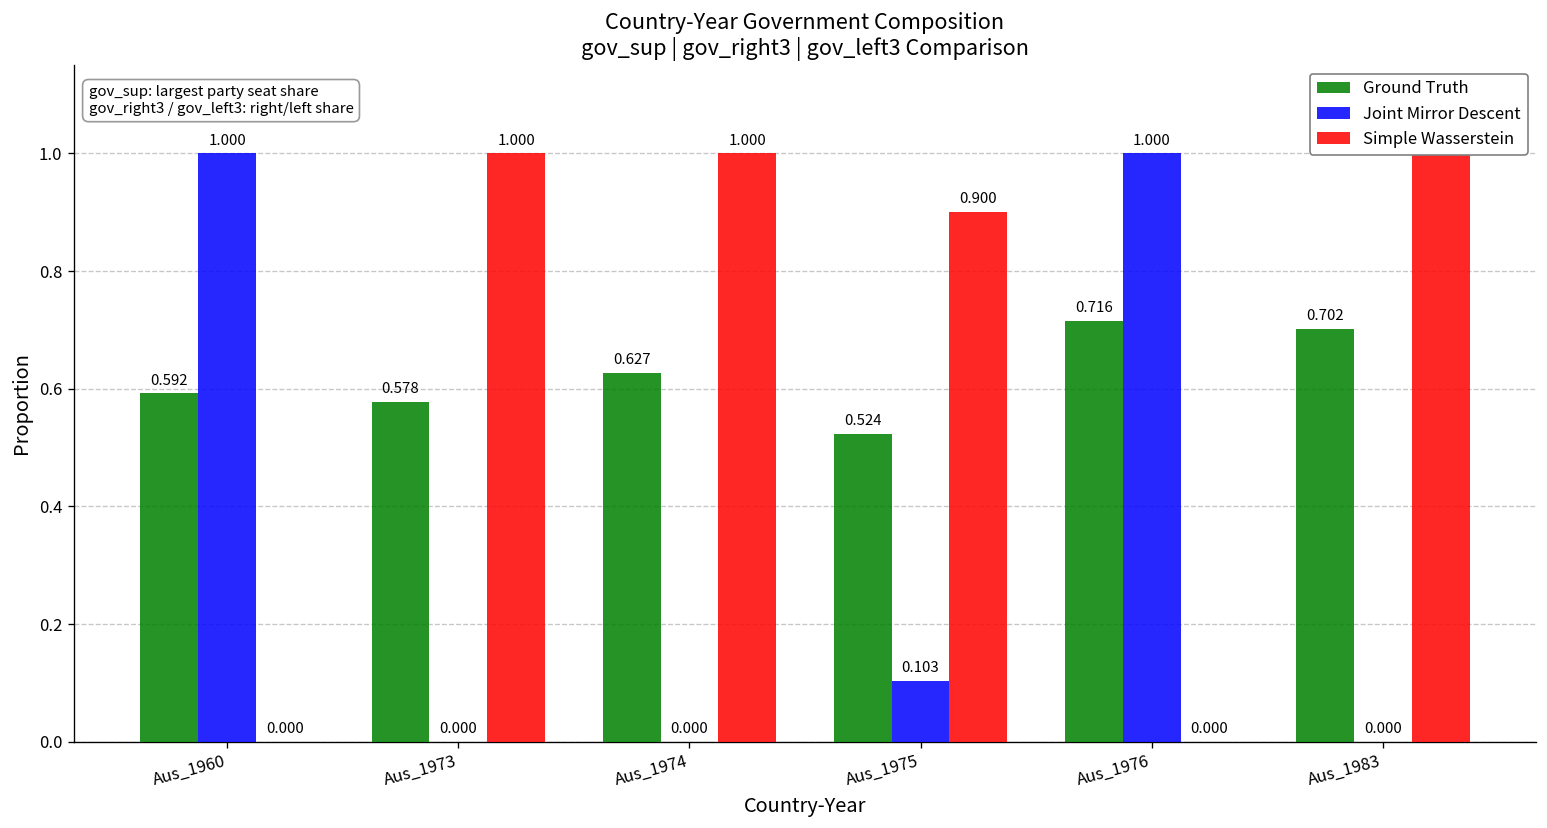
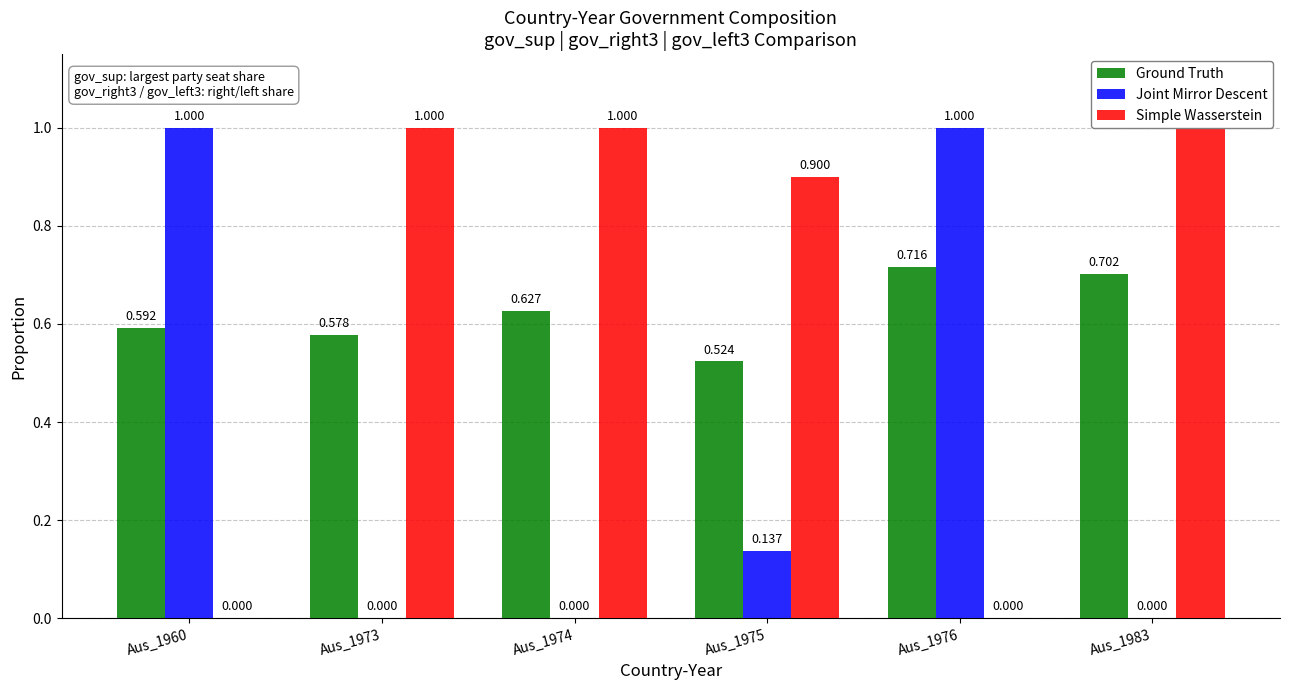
Joint Mirror Descent, Aus_1975: 0.103 -> 0.137
